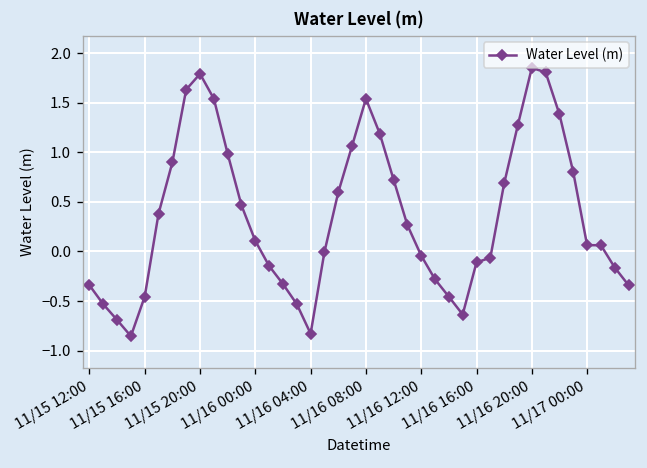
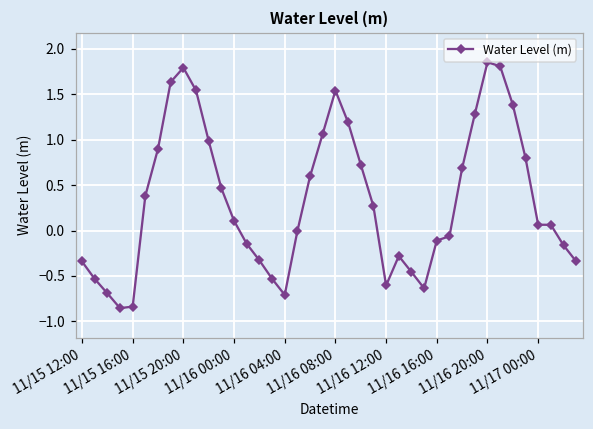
11/15 16:00: -0.5 -> -0.8
11/16 04:00: -0.8 -> -0.7
11/16 12:00: 0.0 -> -0.6
